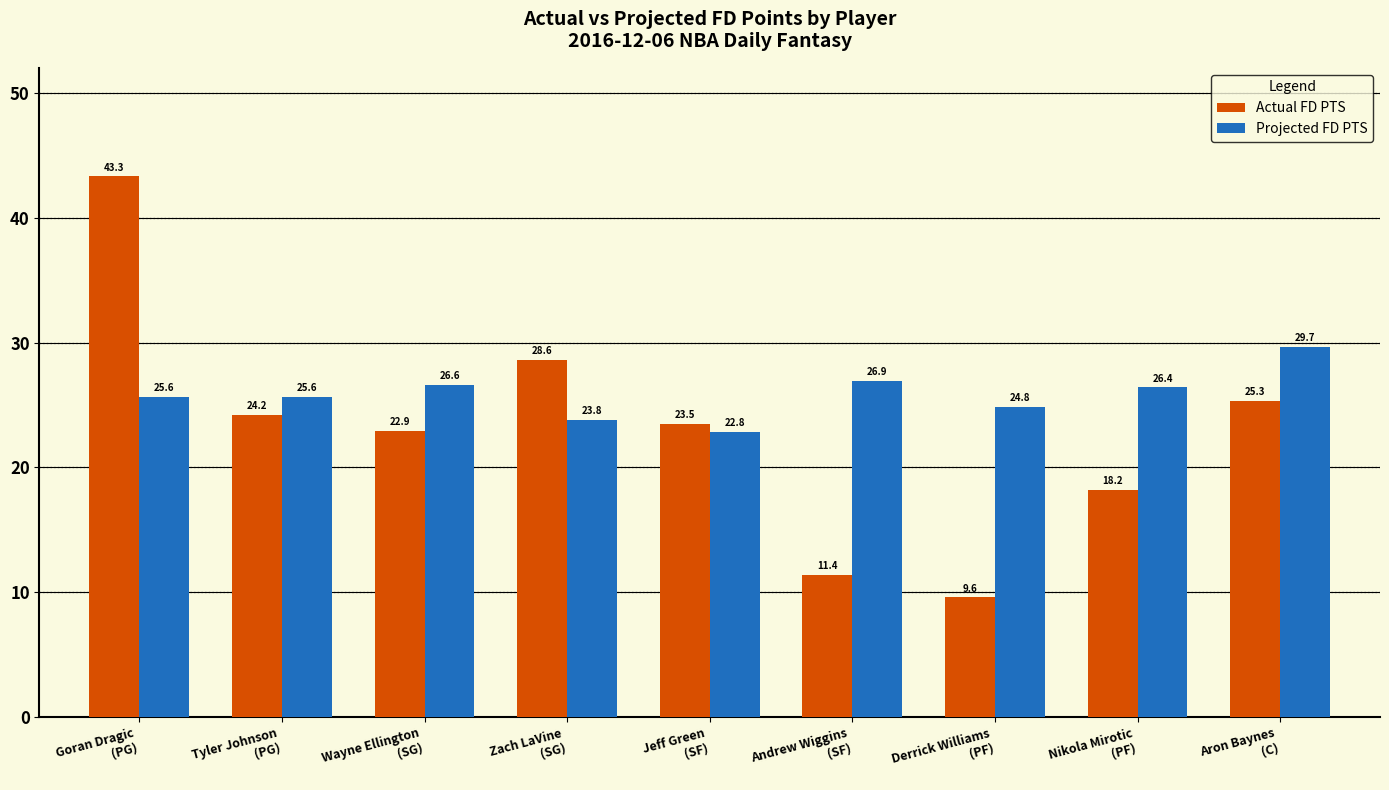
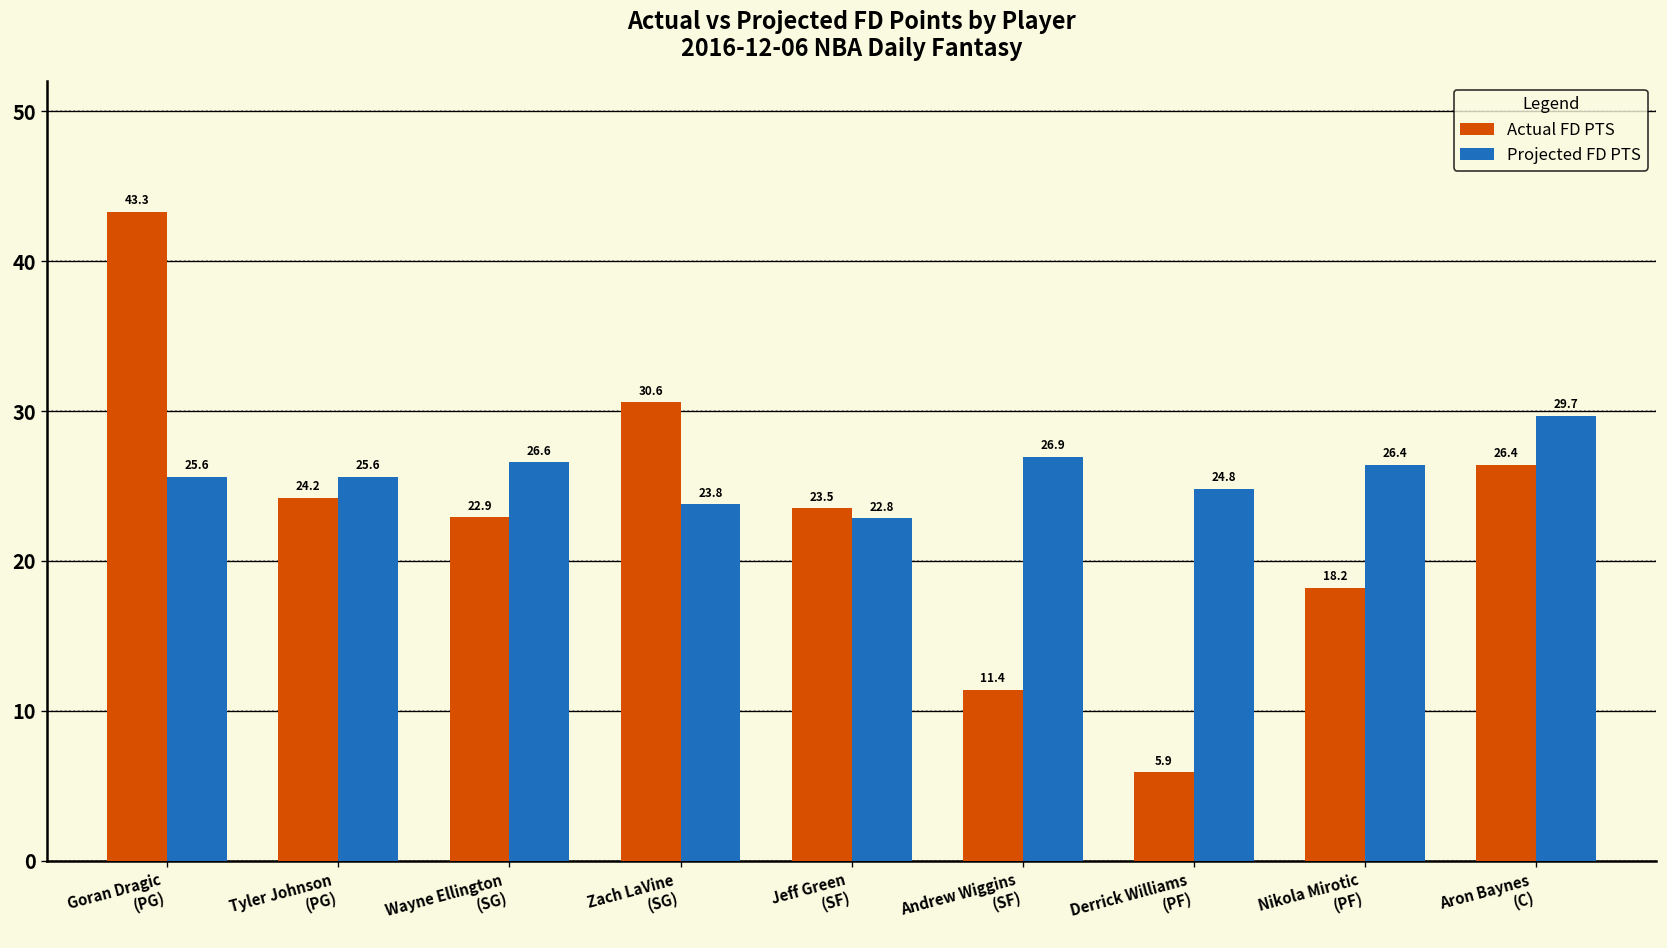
Actual FD PTS, Zach LaVine (SG): 28.6 -> 30.6
Actual FD PTS, Derrick Williams (PF): 9.6 -> 5.9
Actual FD PTS, Aron Baynes (C): 25.3 -> 26.4
